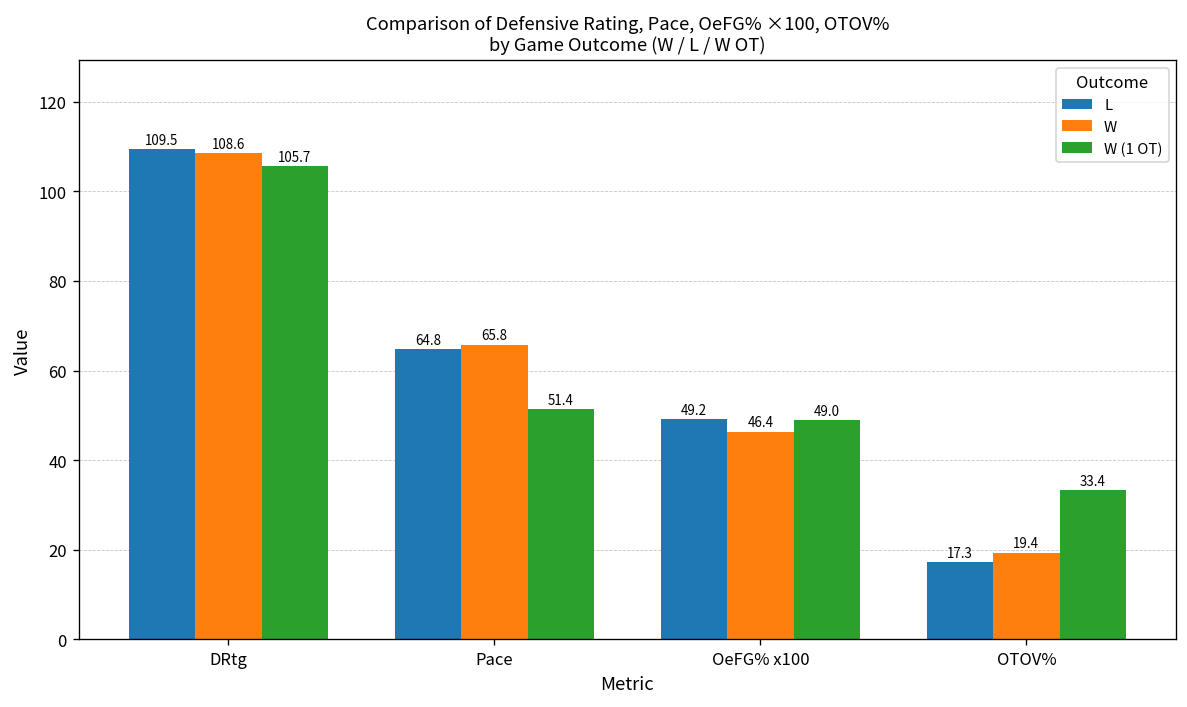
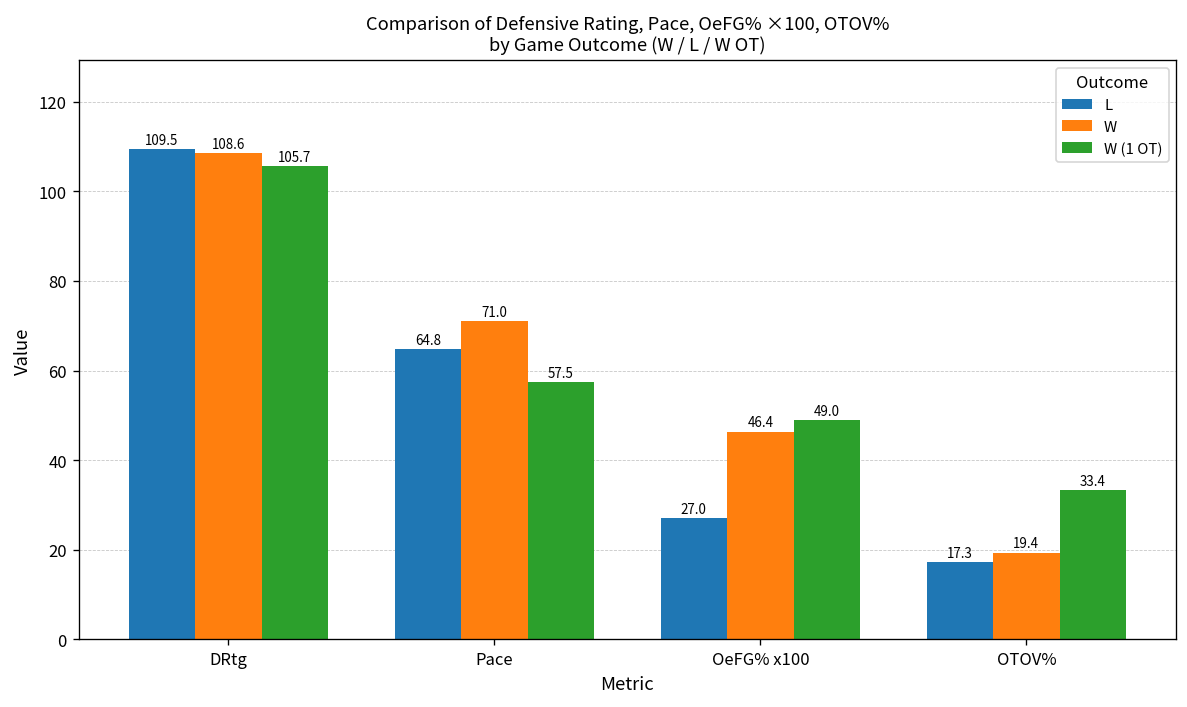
W, Pace: 65.8 -> 71.0
W (1 OT), Pace: 51.4 -> 57.5
L, OeFG% x100: 49.2 -> 27.0
